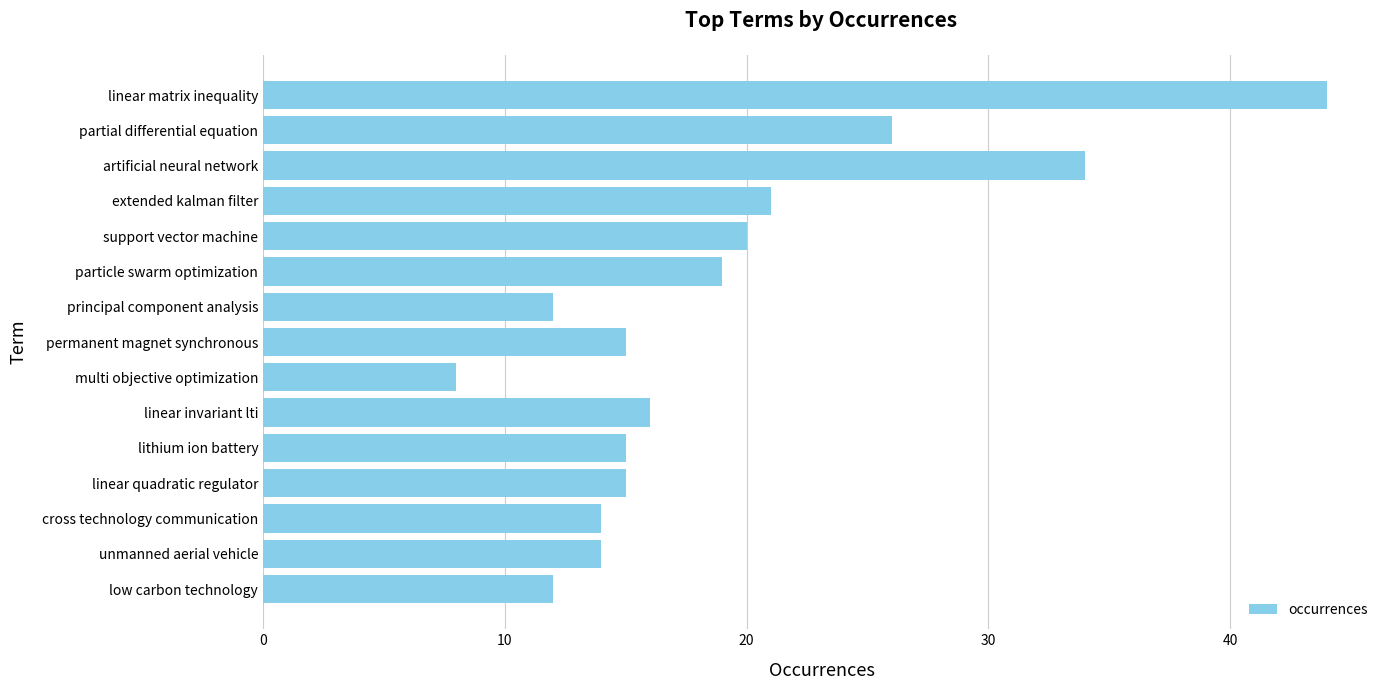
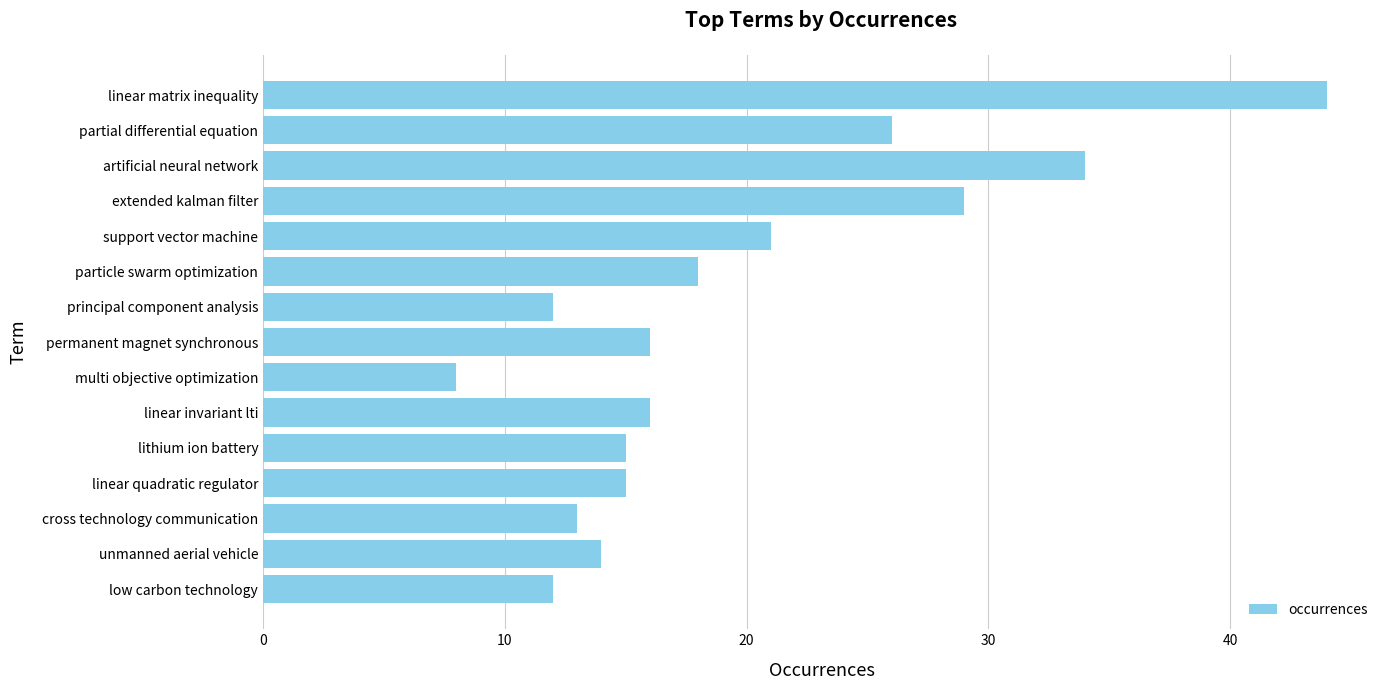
extended kalman filter: 21 -> 29
support vector machine: 20 -> 21
particle swarm optimization: 19 -> 18
permanent magnet synchronous: 15 -> 16
cross technology communication: 14 -> 13
